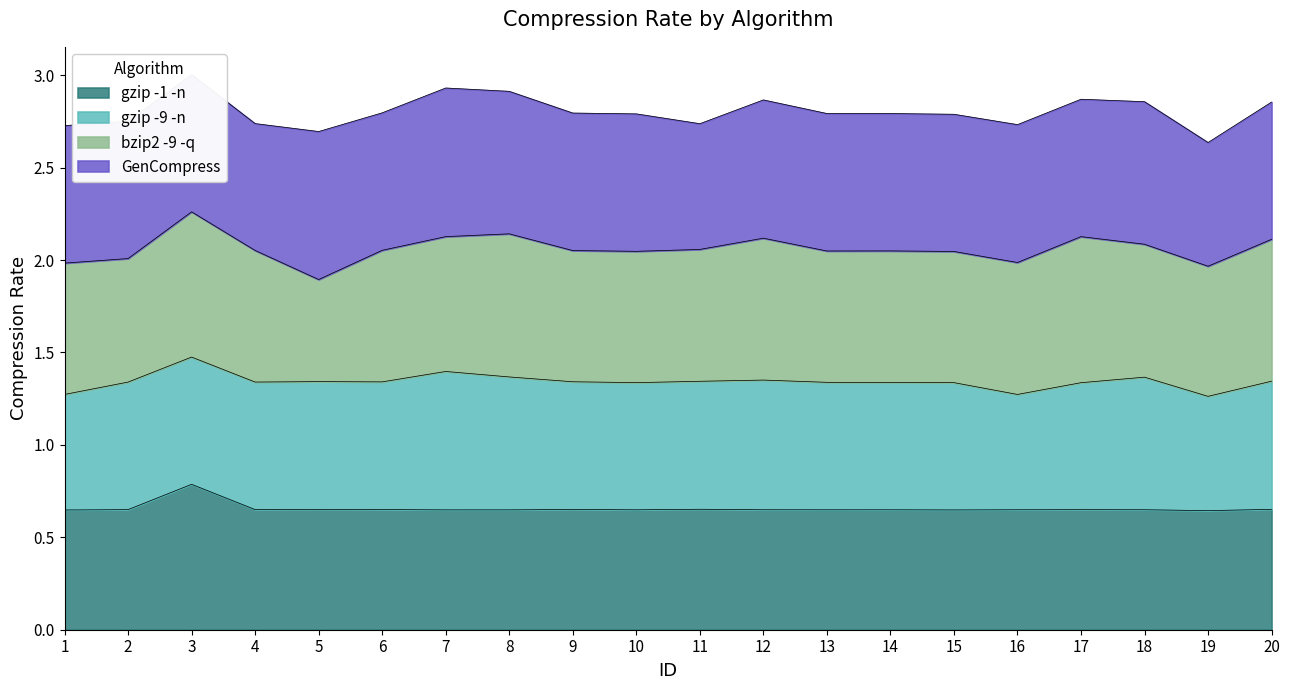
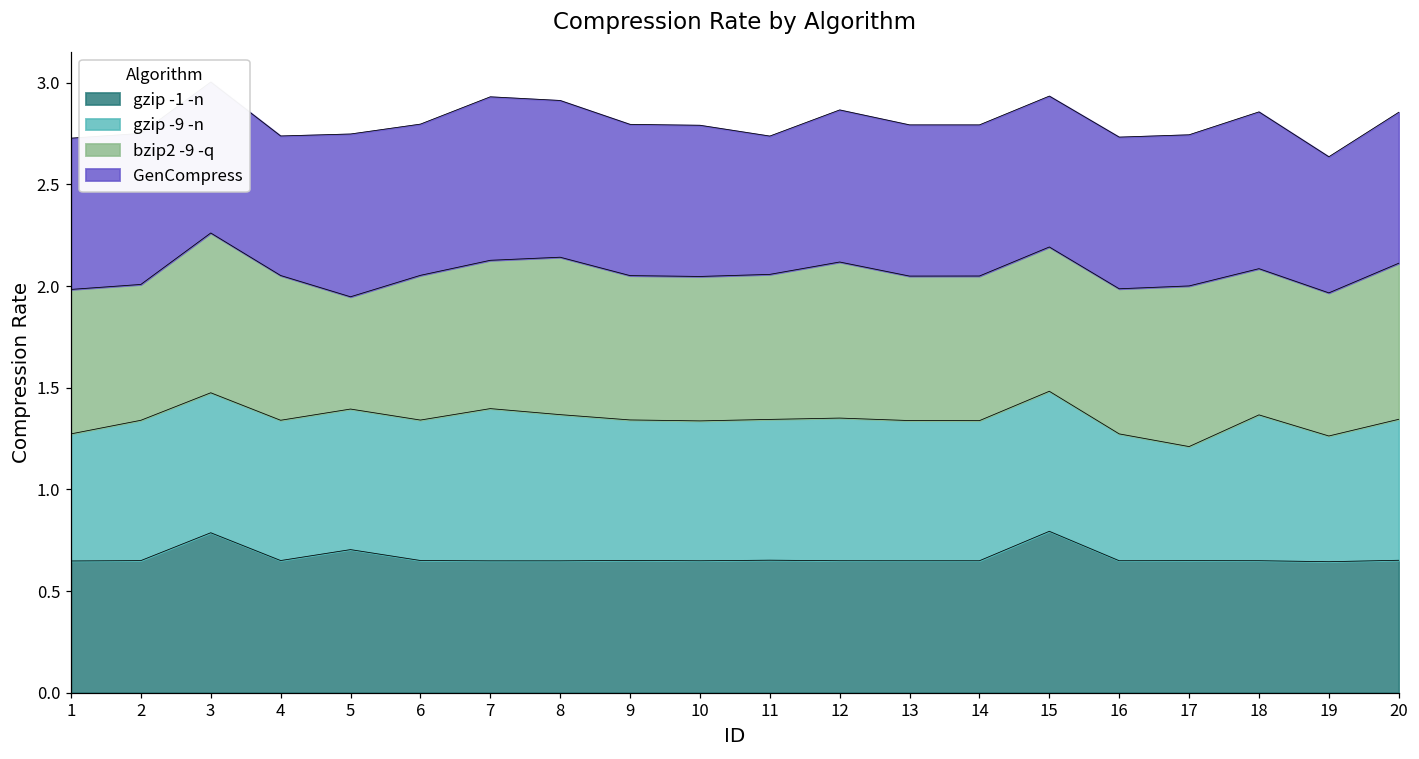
gzip -1 -n, 5: 0.65 -> 0.70
gzip -1 -n, 15: 0.65 -> 0.79
gzip -9 -n, 17: 0.69 -> 0.56
